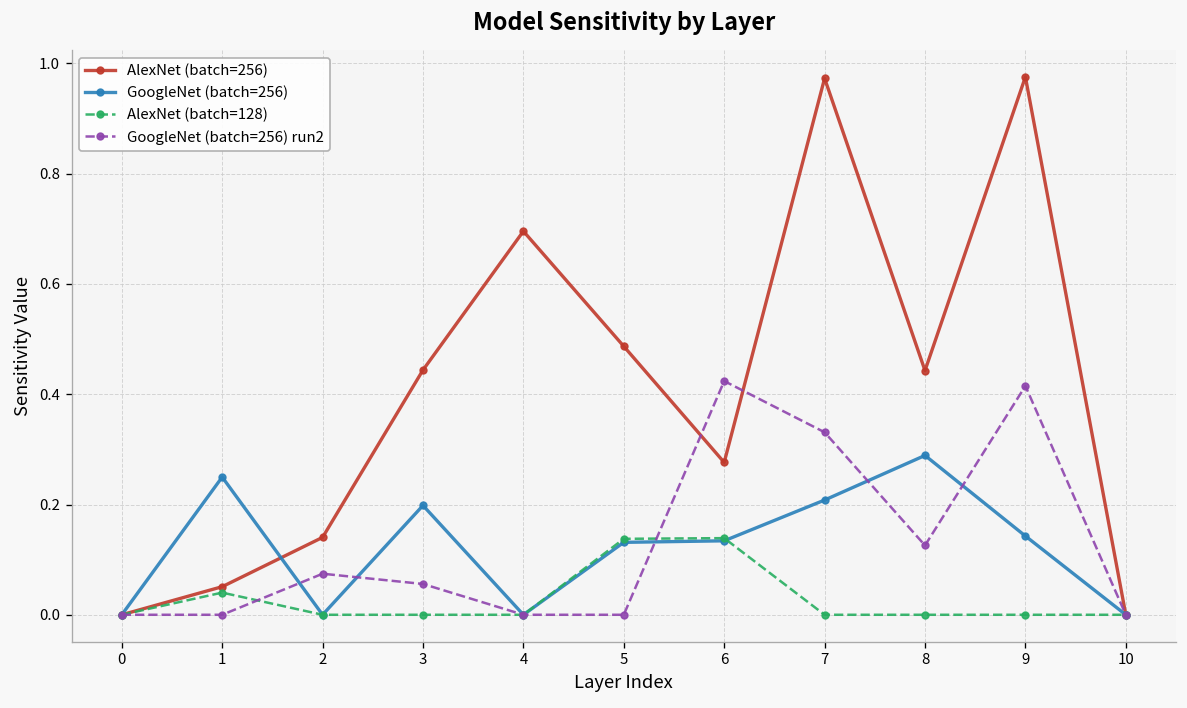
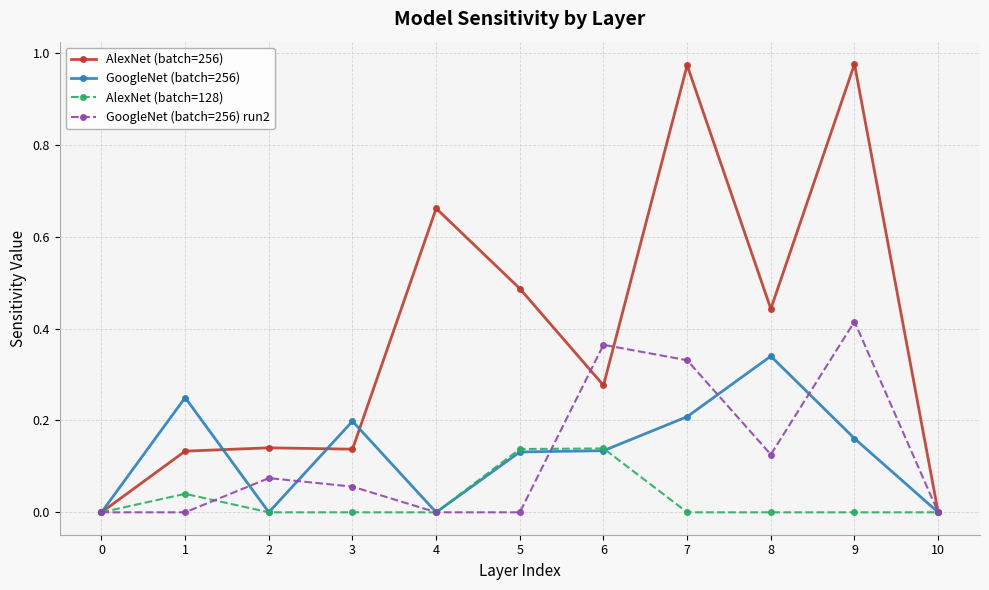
AlexNet (batch=256), 1: 0.05 -> 0.13
AlexNet (batch=256), 3: 0.44 -> 0.14
AlexNet (batch=256), 4: 0.70 -> 0.66
GoogleNet (batch=256) run2, 6: 0.42 -> 0.36
GoogleNet (batch=256), 8: 0.29 -> 0.34
GoogleNet (batch=256), 9: 0.14 -> 0.16
